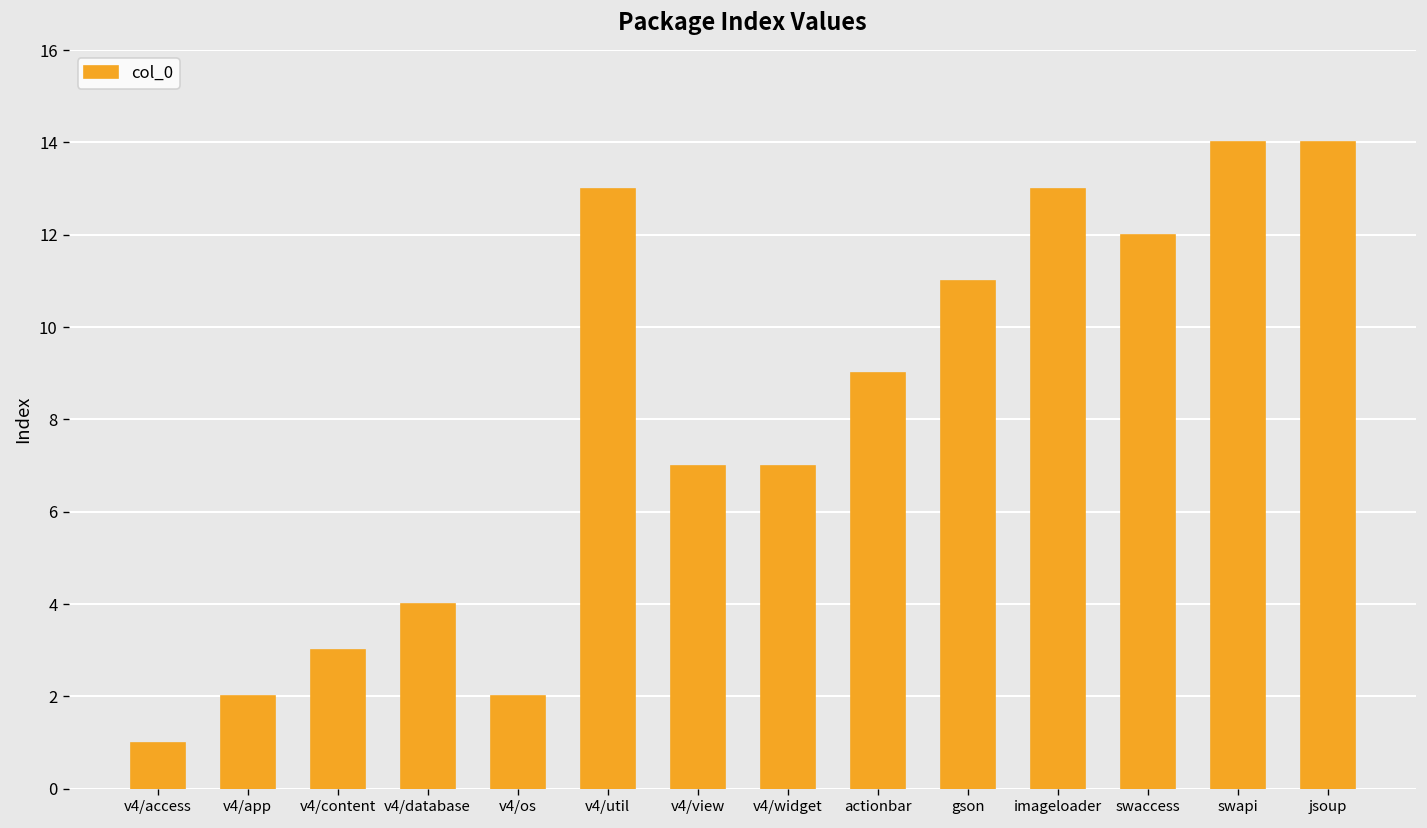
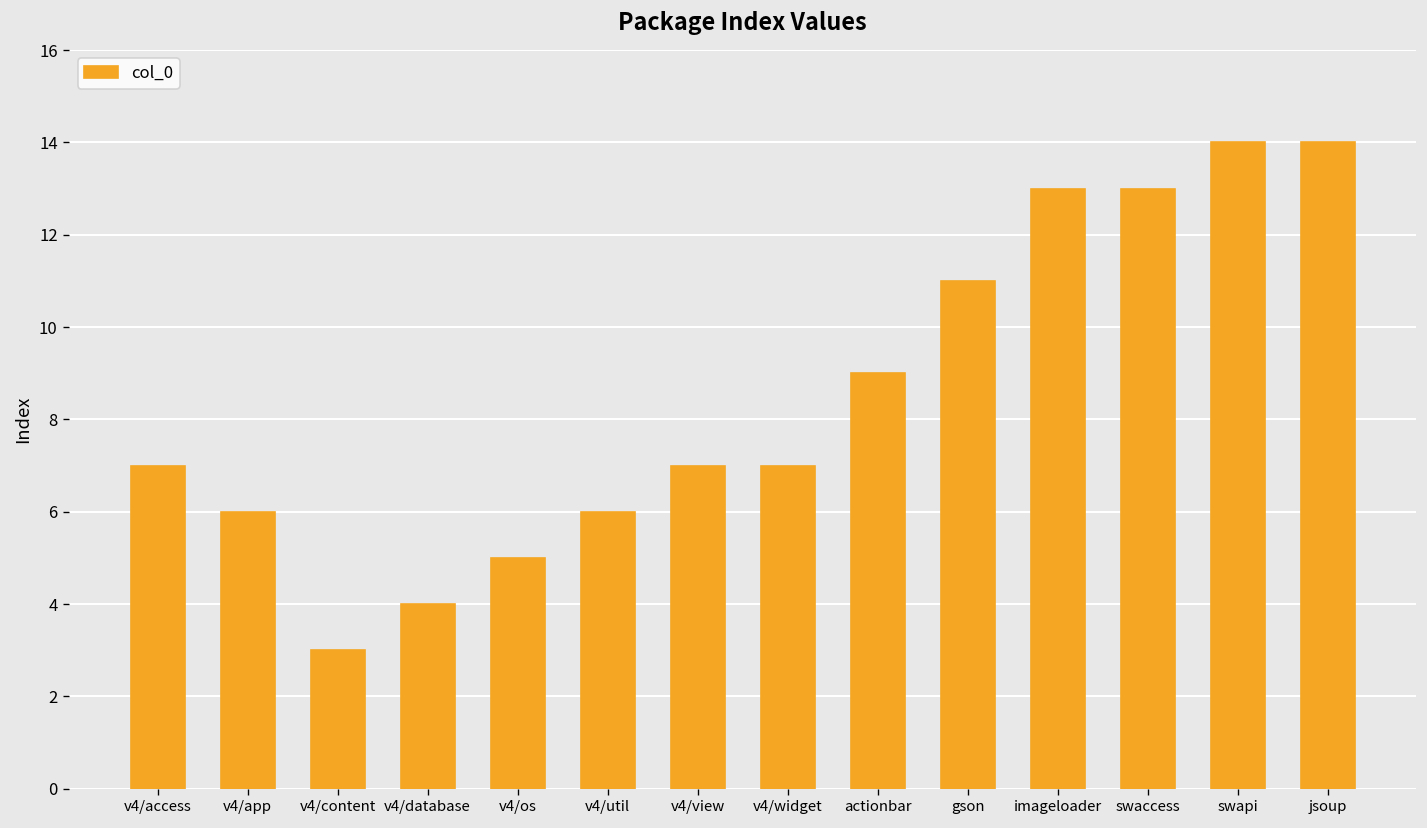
v4/access: 1 -> 7
v4/app: 2 -> 6
v4/os: 2 -> 5
v4/util: 13 -> 6
swaccess: 12 -> 13
